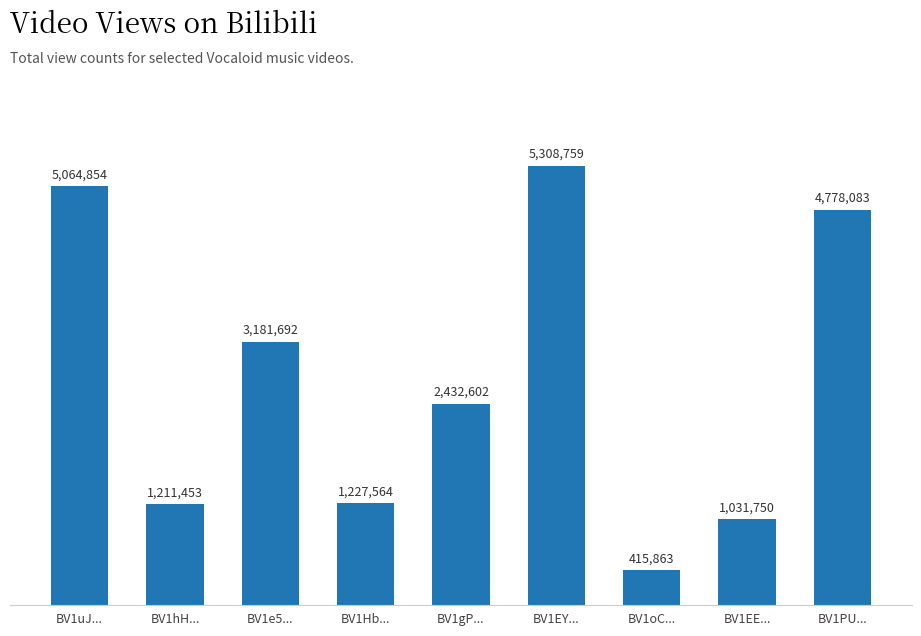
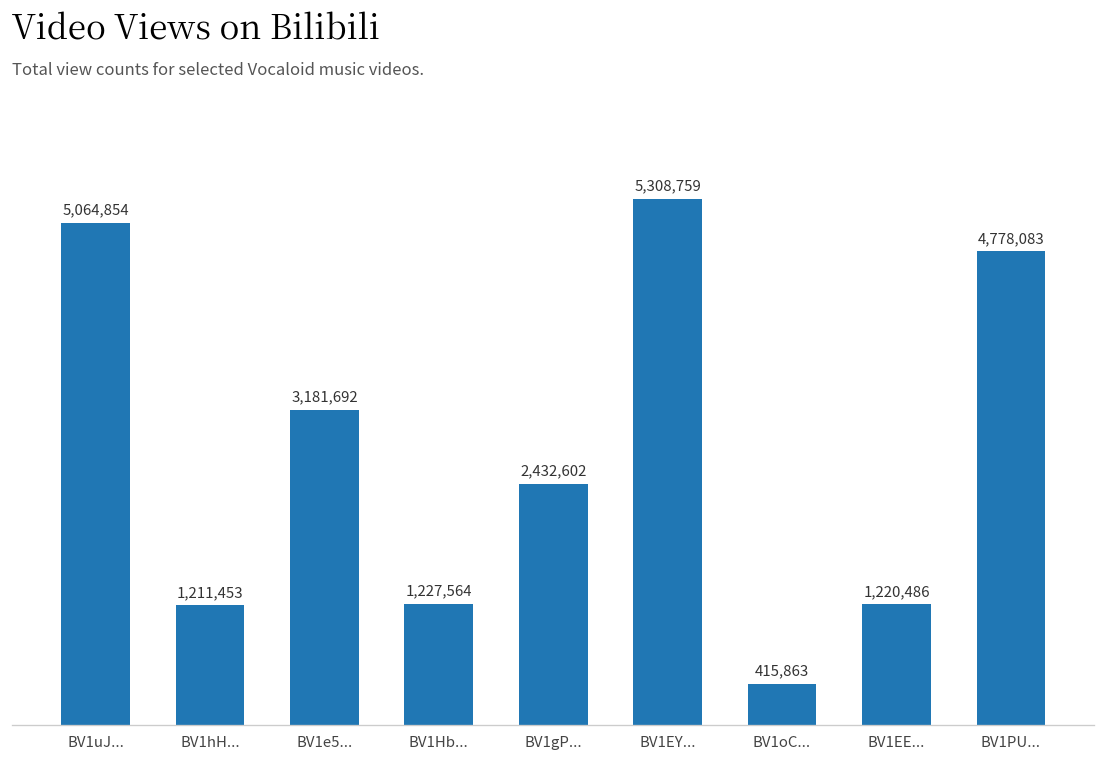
BV1EE...: 1,031,750 -> 1,220,486
